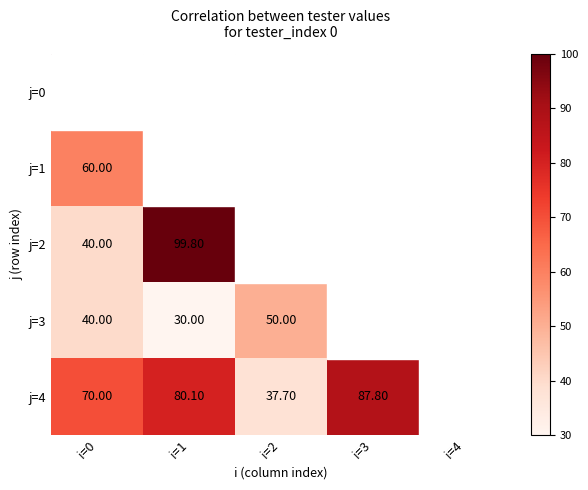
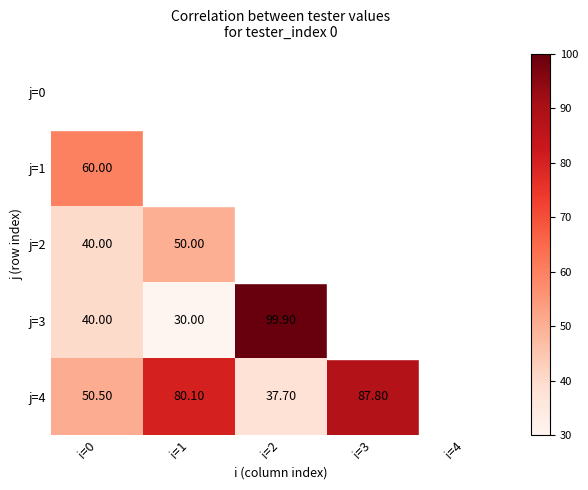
j=2, i=1: 99.80 -> 50.00
j=3, i=2: 50.00 -> 99.90
j=4, i=0: 70.00 -> 50.50
